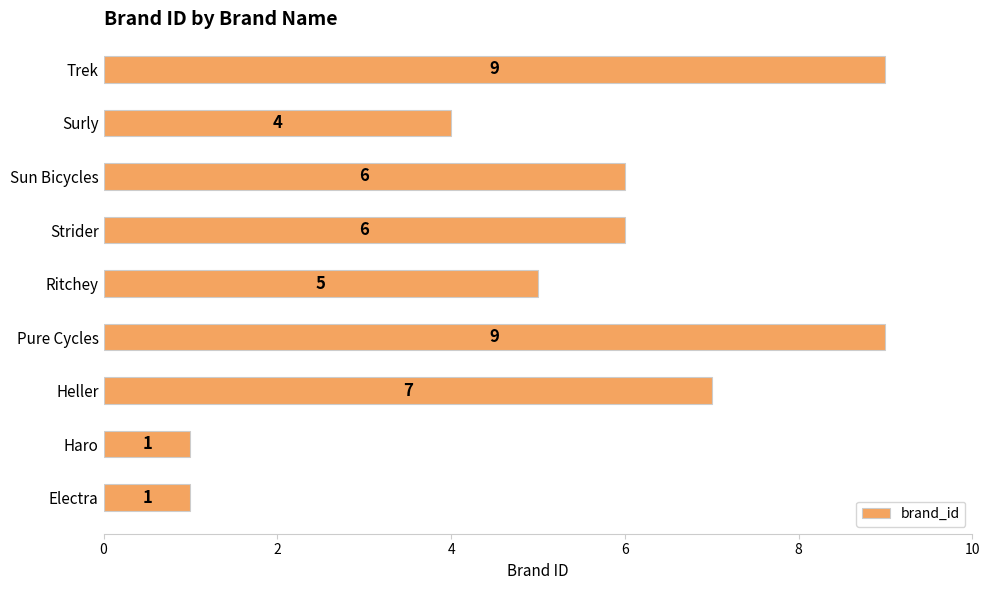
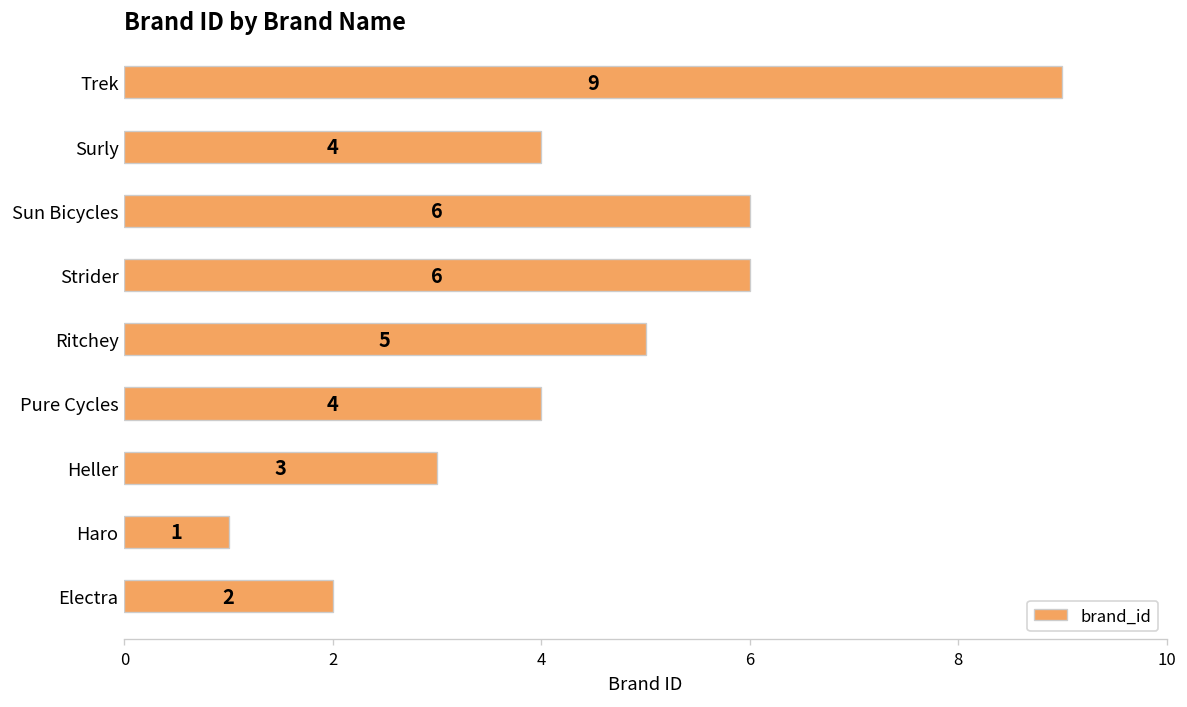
Pure Cycles: 9 -> 4
Heller: 7 -> 3
Electra: 1 -> 2
